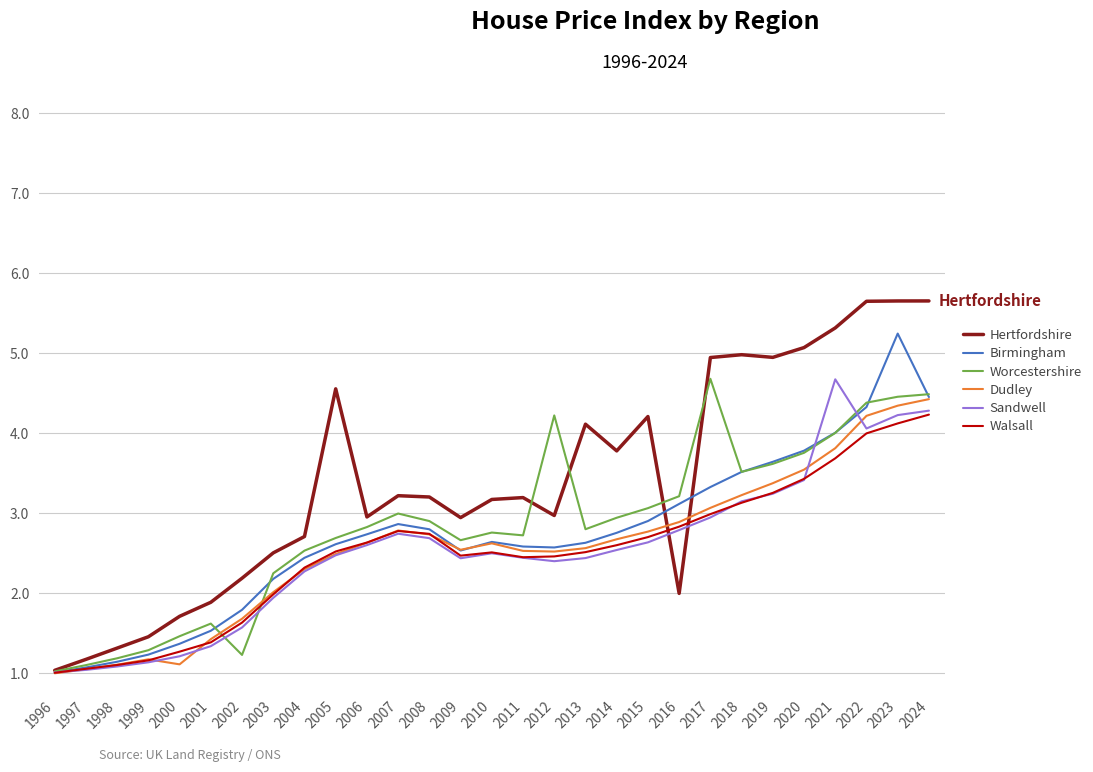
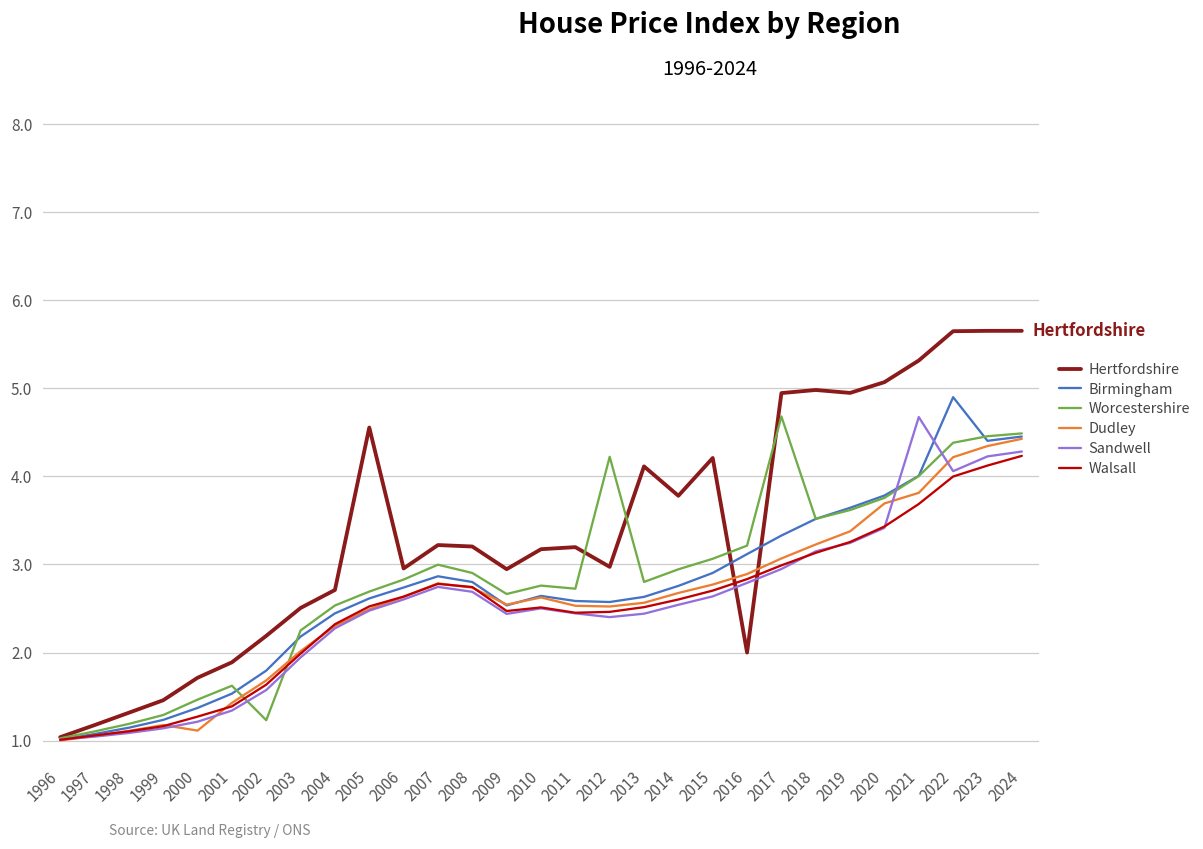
Dudley, 2020: 3.5 -> 3.7
Birmingham, 2022: 4.3 -> 4.9
Birmingham, 2023: 5.2 -> 4.4
